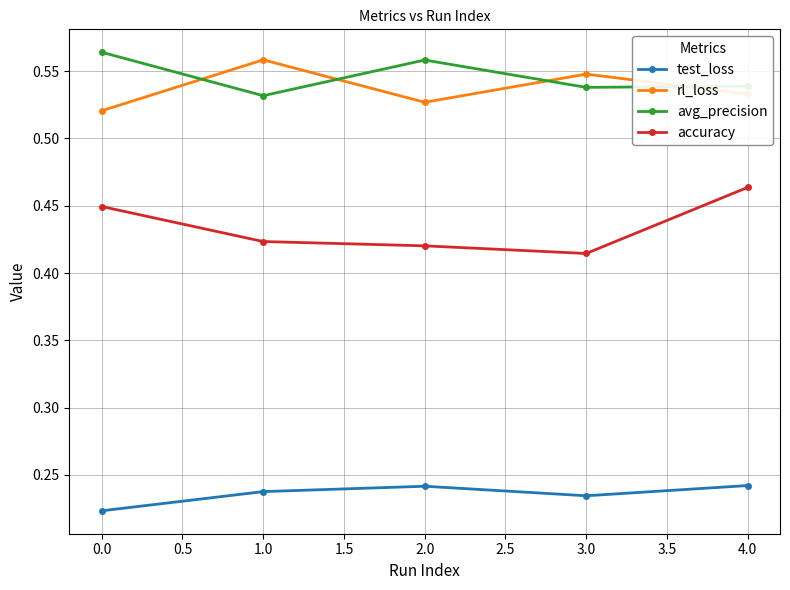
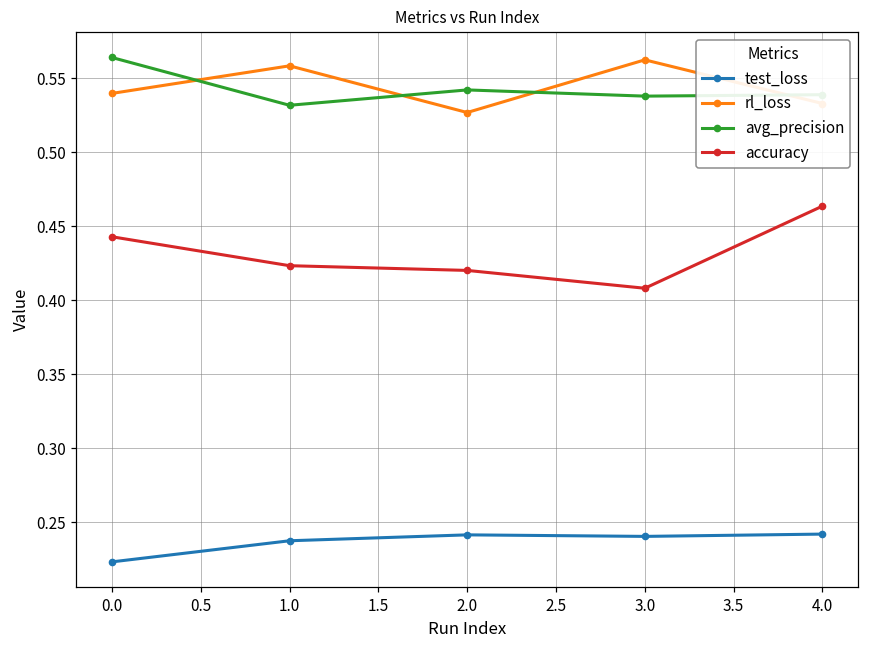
rl_loss, 0.0: 0.521 -> 0.540
accuracy, 0.0: 0.449 -> 0.443
avg_precision, 2.0: 0.558 -> 0.542
test_loss, 3.0: 0.235 -> 0.241
rl_loss, 3.0: 0.548 -> 0.562
accuracy, 3.0: 0.415 -> 0.408
